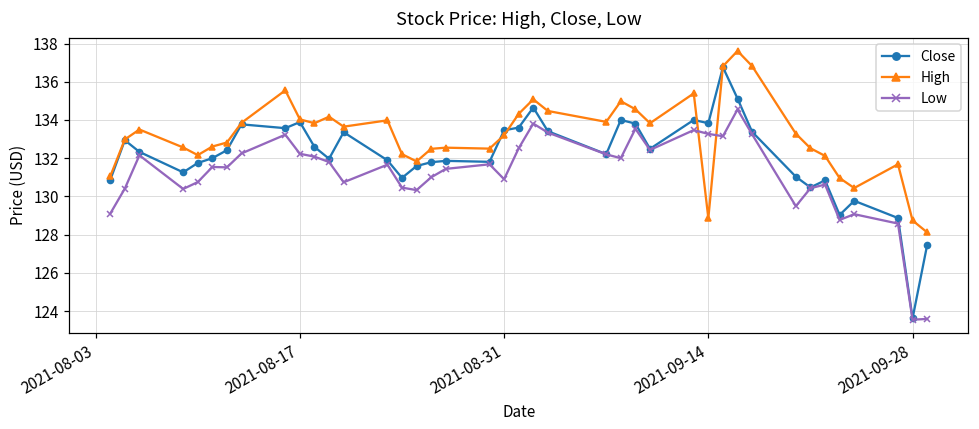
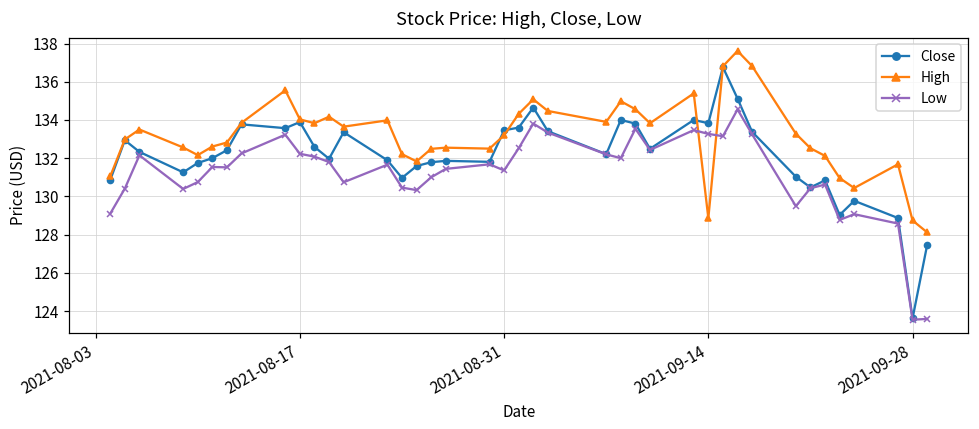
Low, 2021-08-31: 130.9 -> 131.4
